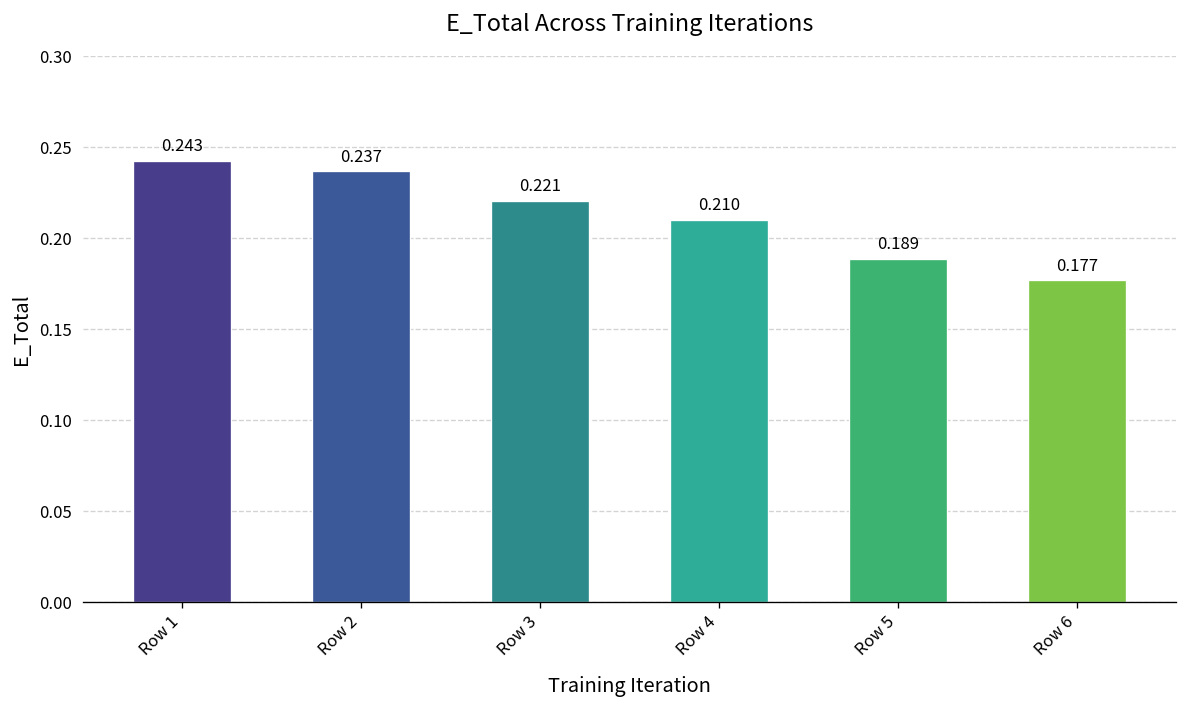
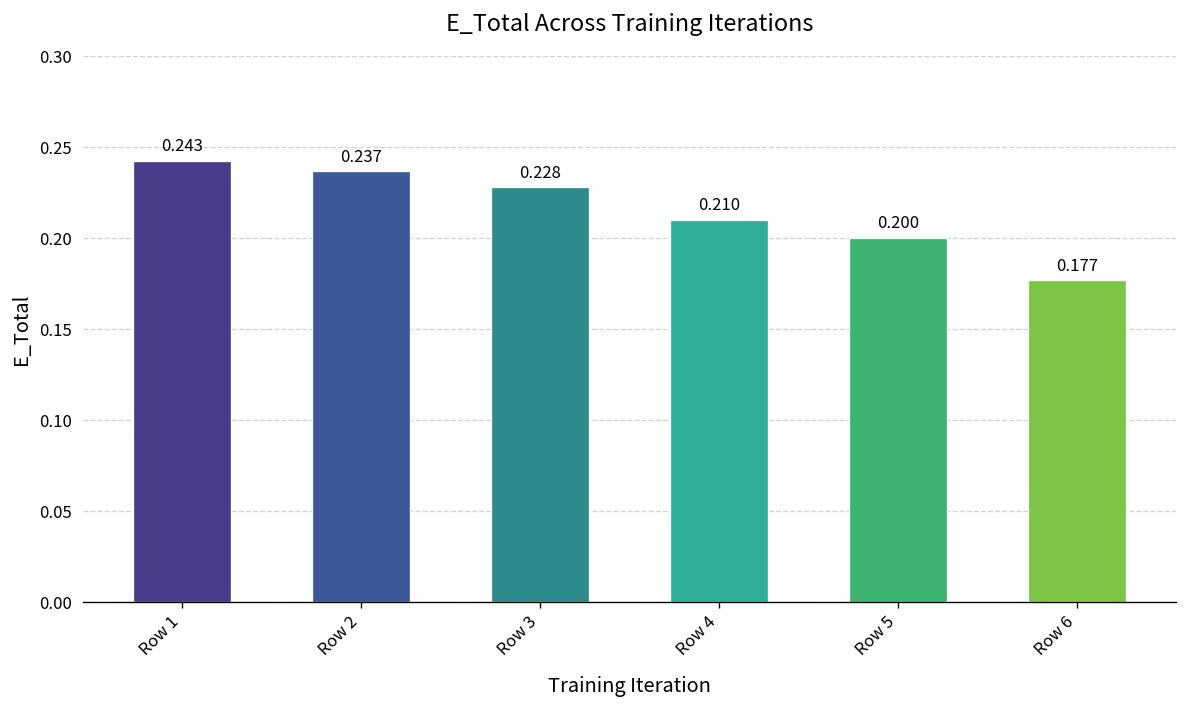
Row 3: 0.221 -> 0.228
Row 5: 0.189 -> 0.200
